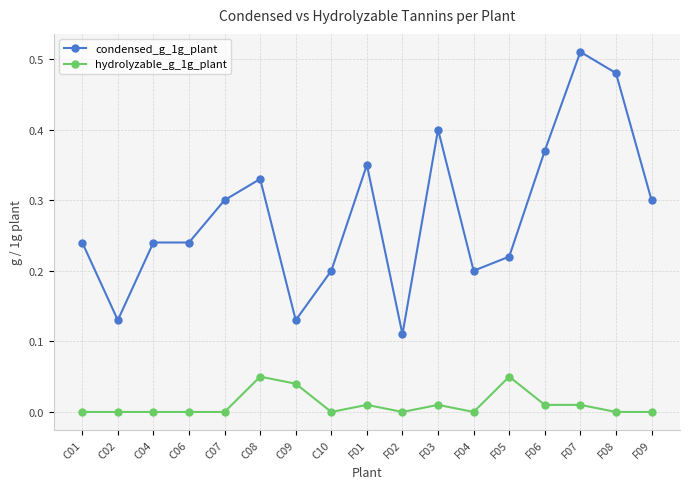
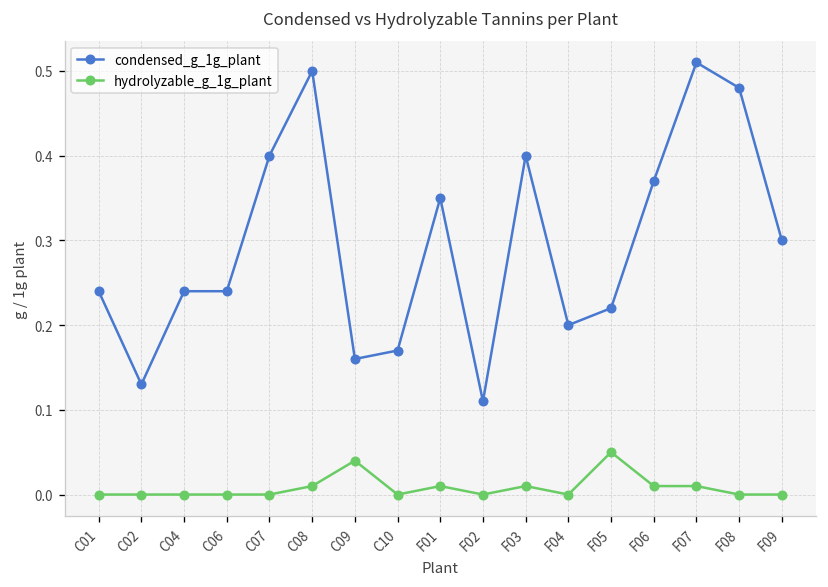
condensed_g_1g_plant, C07: 0.3 -> 0.4
condensed_g_1g_plant, C08: 0.33 -> 0.50
hydrolyzable_g_1g_plant, C08: 0.05 -> 0.01
condensed_g_1g_plant, C09: 0.13 -> 0.16
condensed_g_1g_plant, C10: 0.20 -> 0.17
